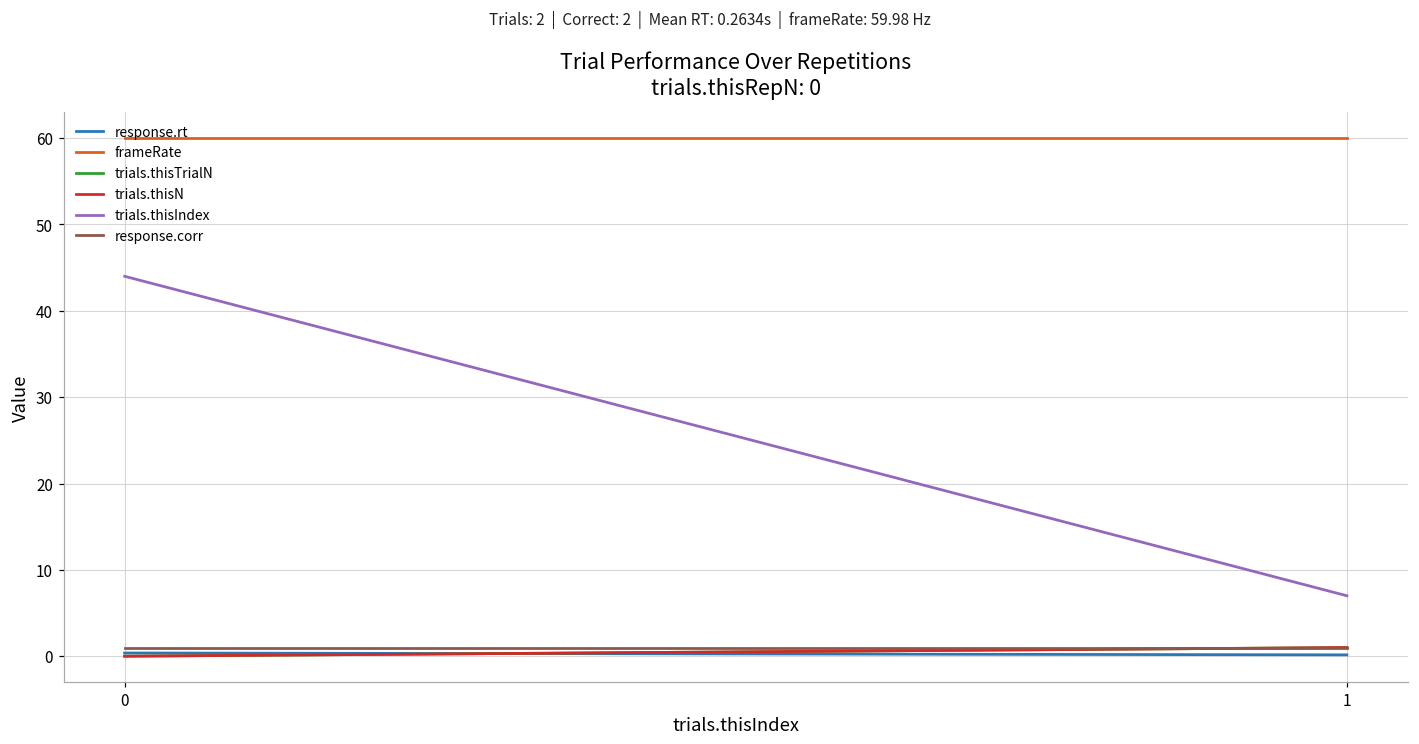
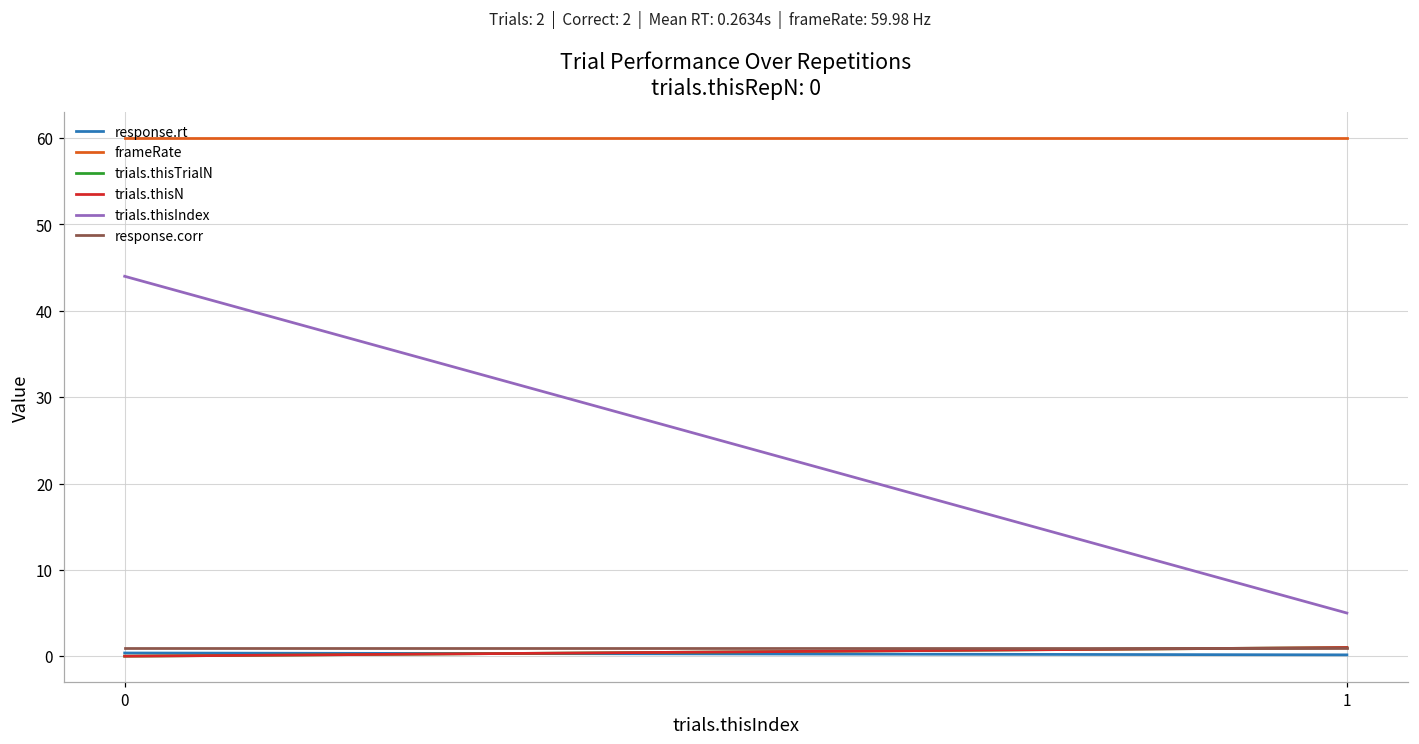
trials.thisIndex, 1: 7 -> 5
